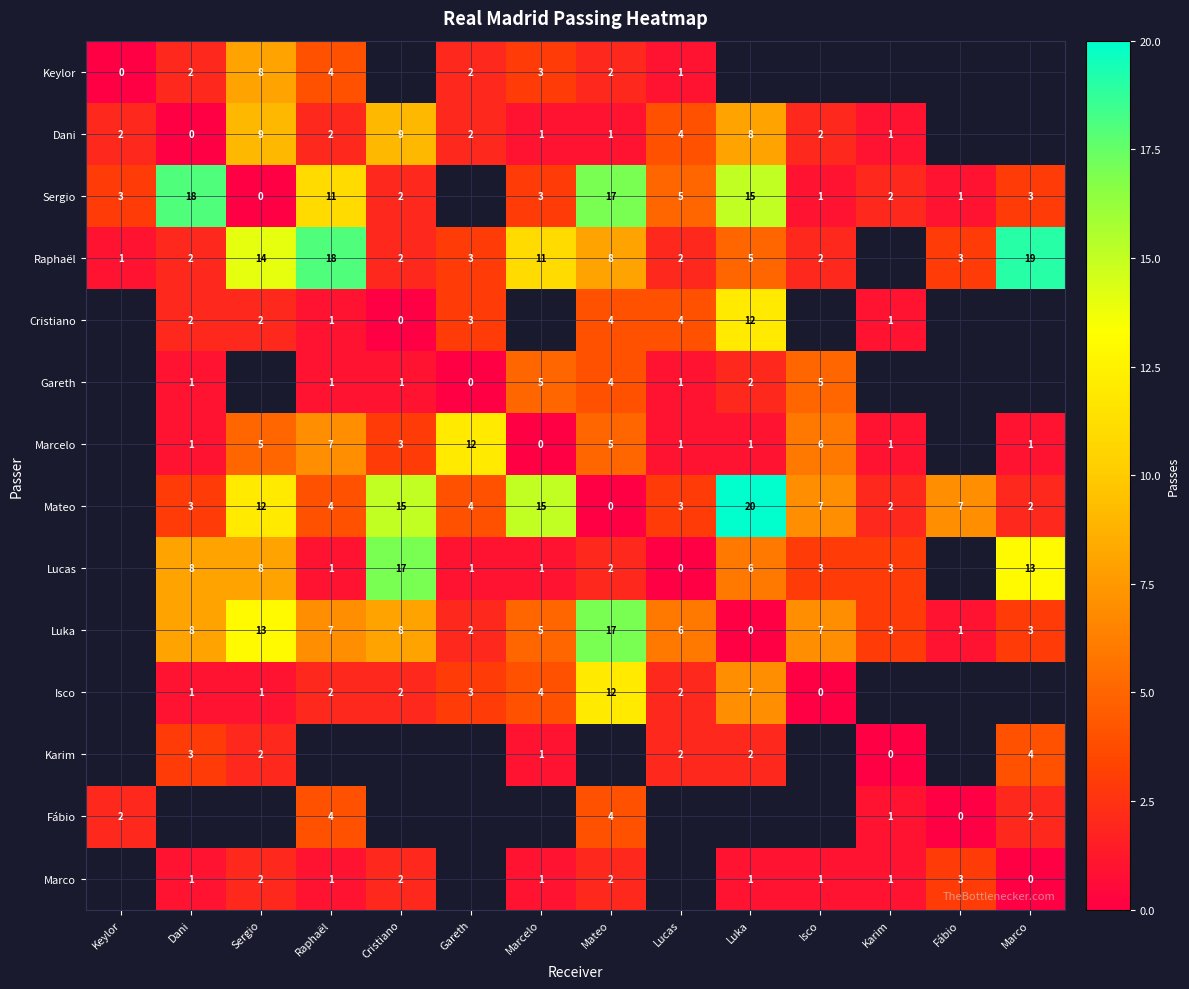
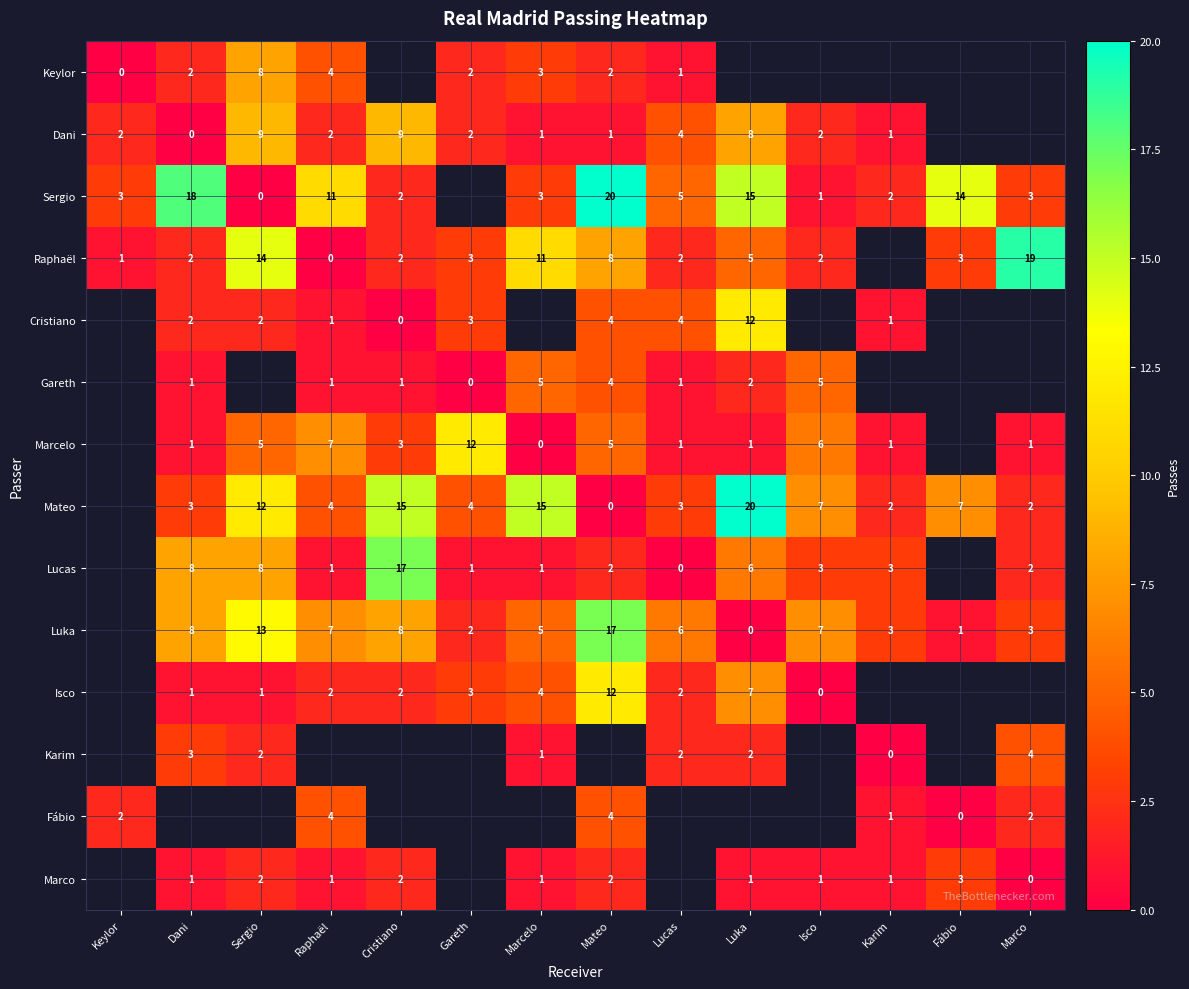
Sergio, Mateo: 17 -> 20
Sergio, Fábio: 1 -> 14
Raphaël, Raphaël: 18 -> 0
Lucas, Marco: 13 -> 2
